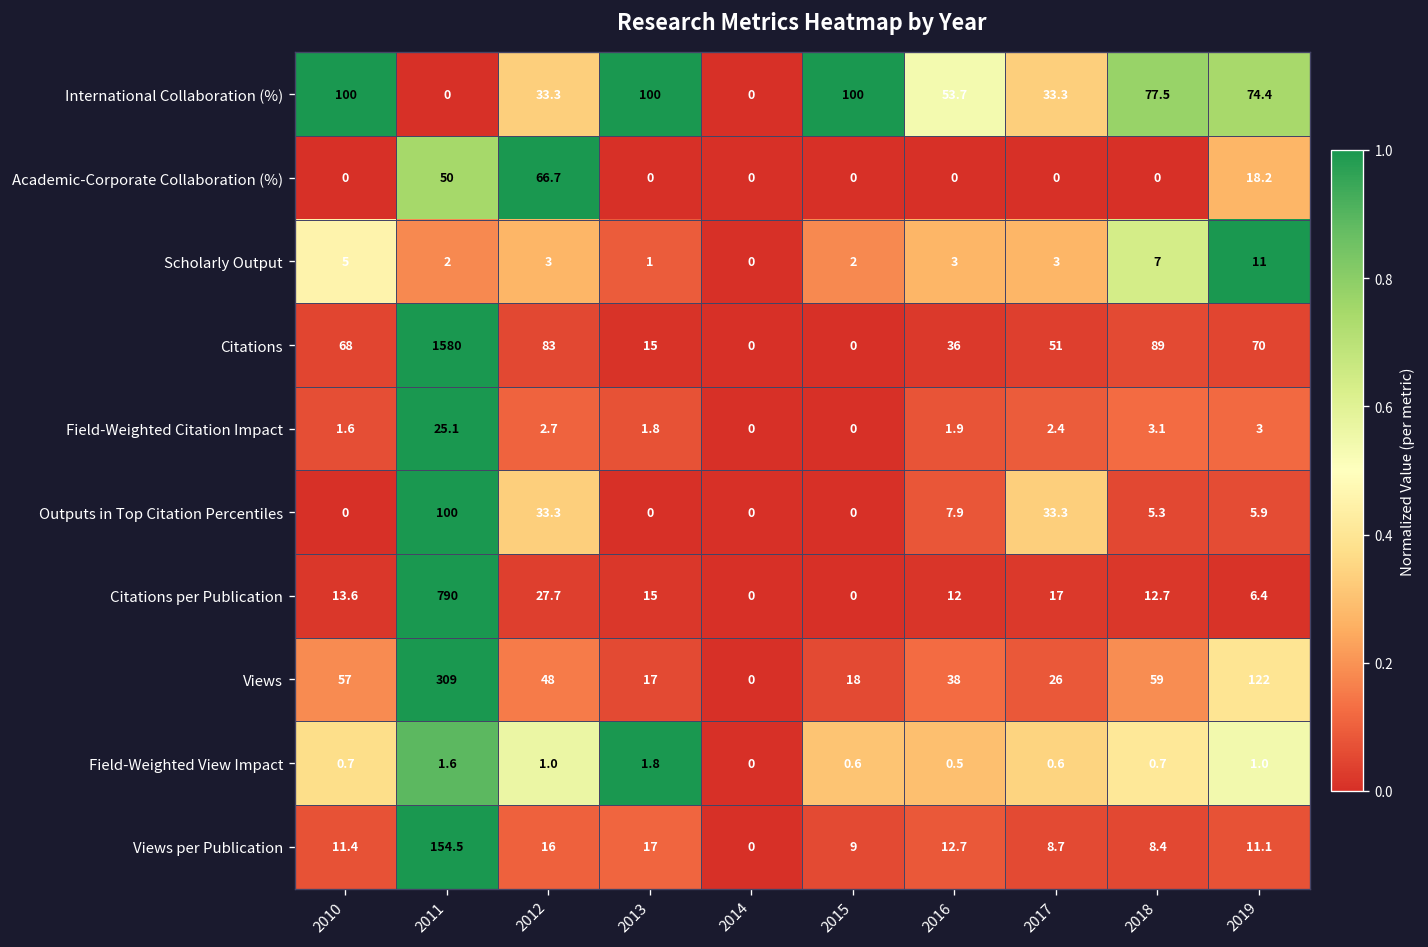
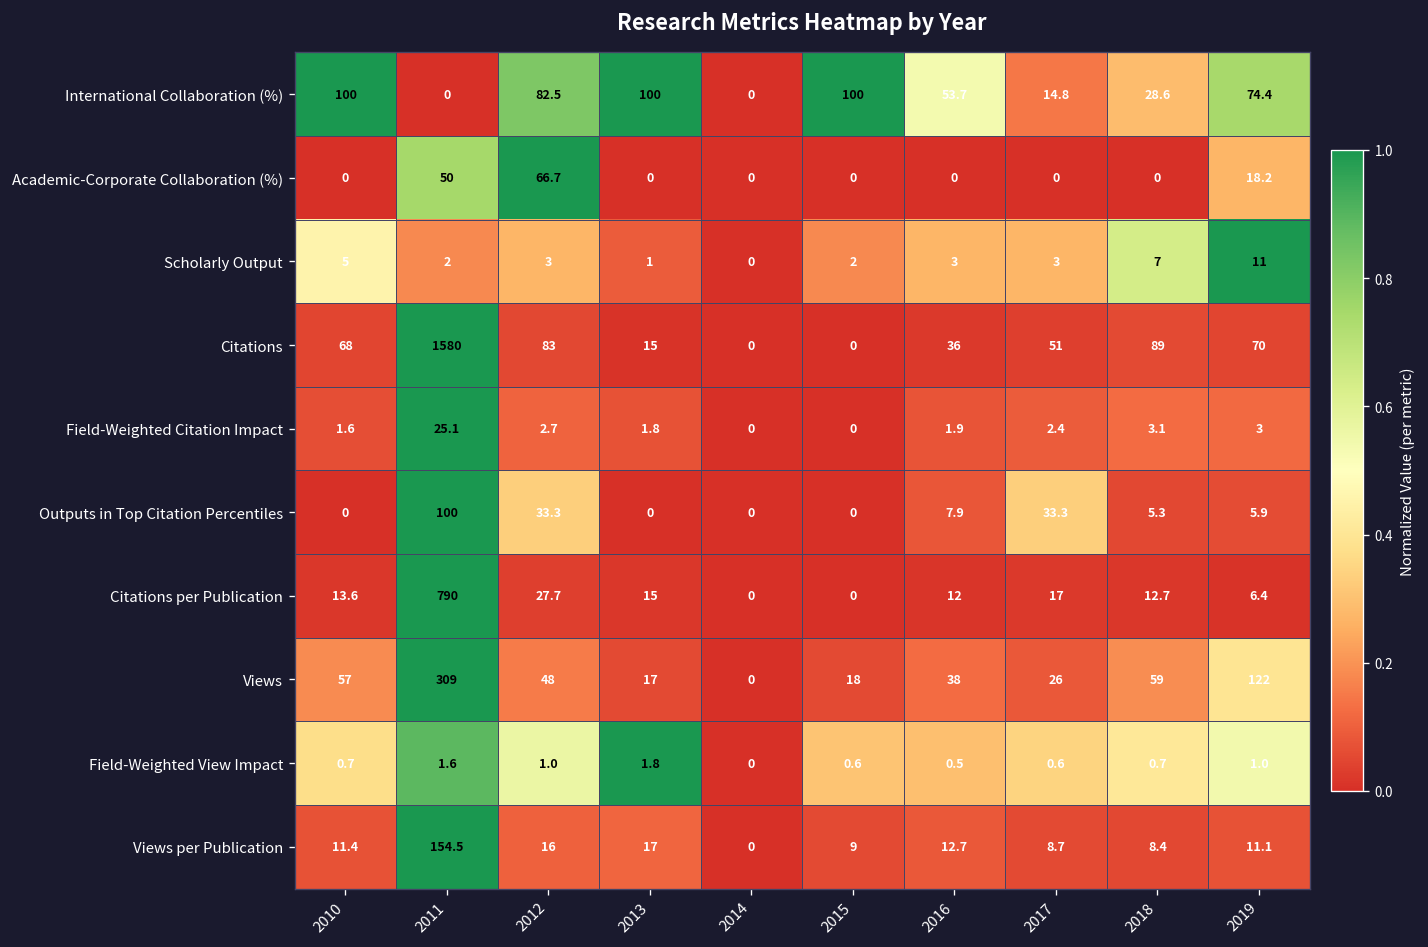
International Collaboration (%), 2012: 33.3 -> 82.5
International Collaboration (%), 2017: 33.3 -> 14.8
International Collaboration (%), 2018: 77.5 -> 28.6
